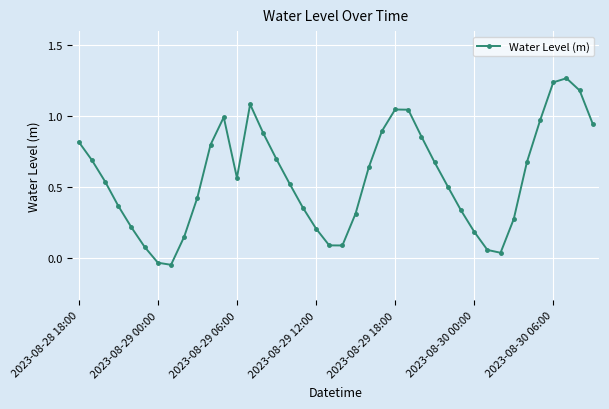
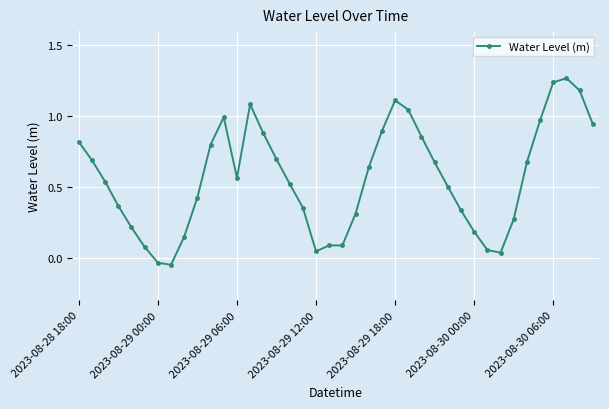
2023-08-29 12:00: 0.21 -> 0.05
2023-08-29 18:00: 1.05 -> 1.11
